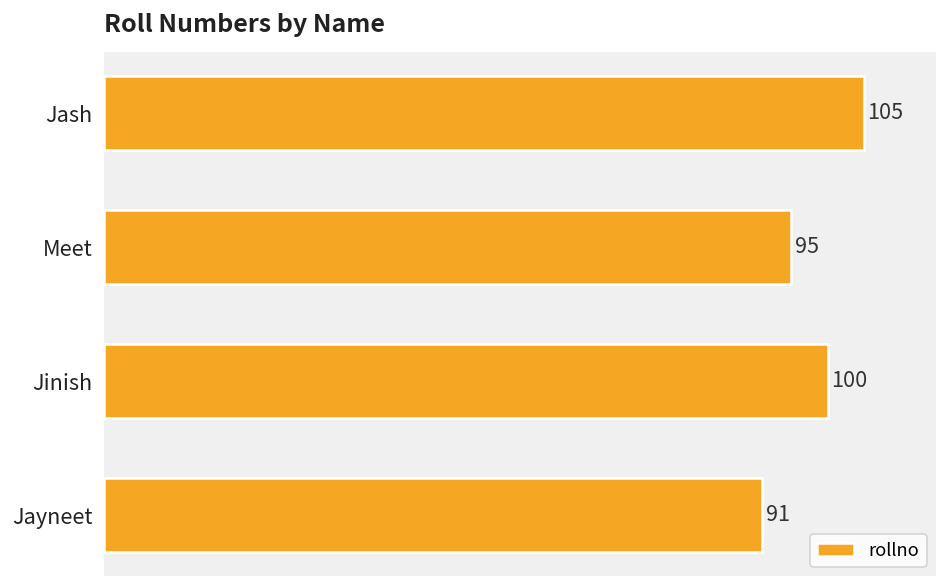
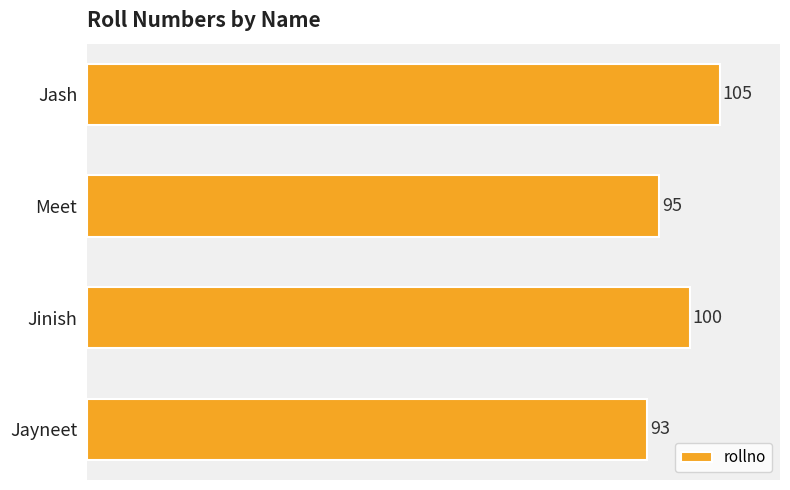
Jayneet: 91 -> 93
